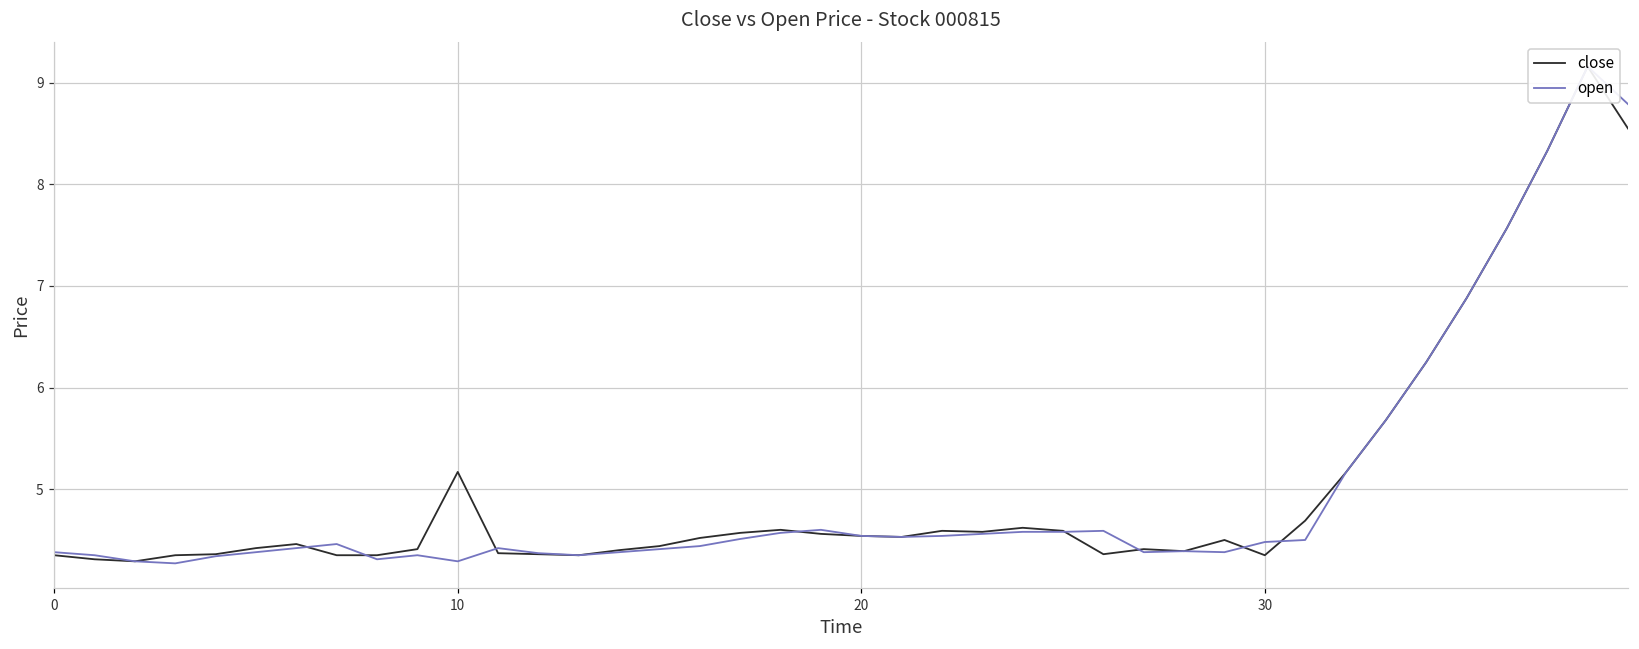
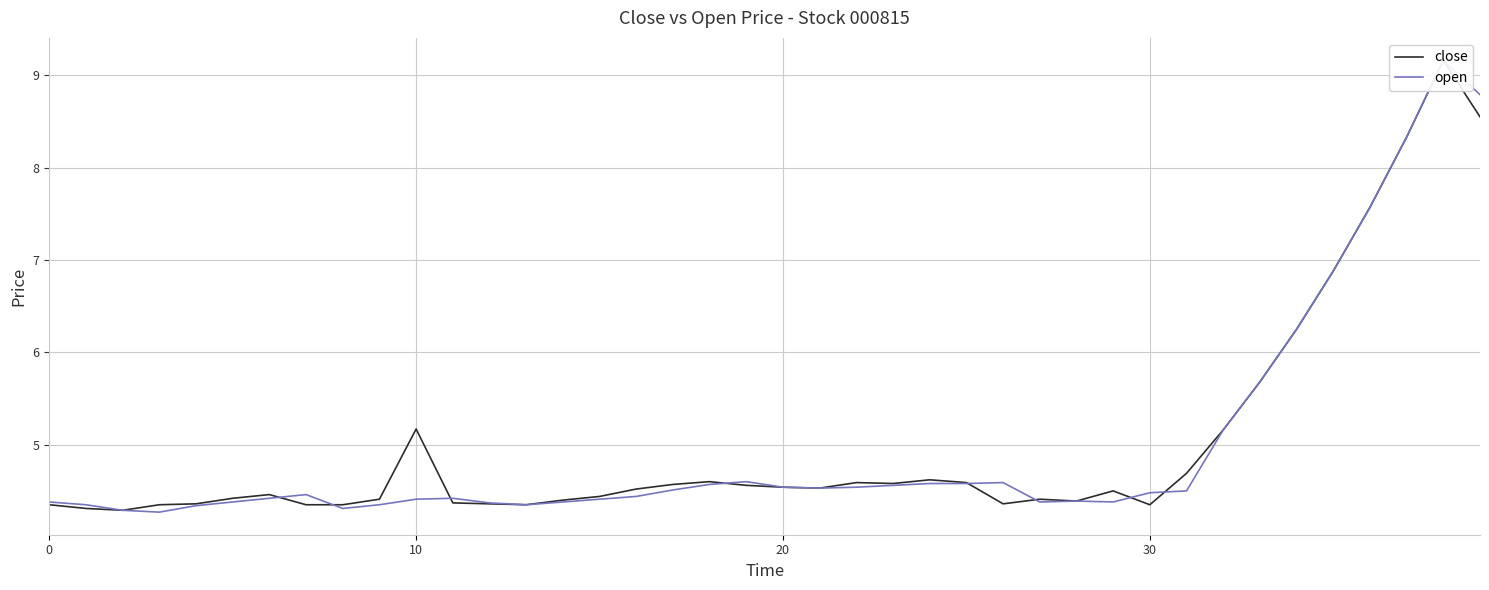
open, 10: 4.3 -> 4.4
